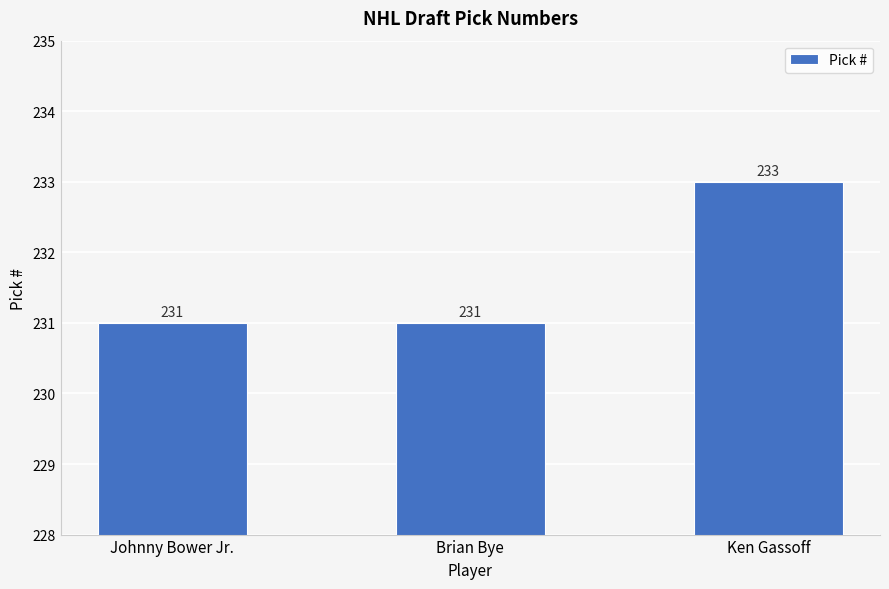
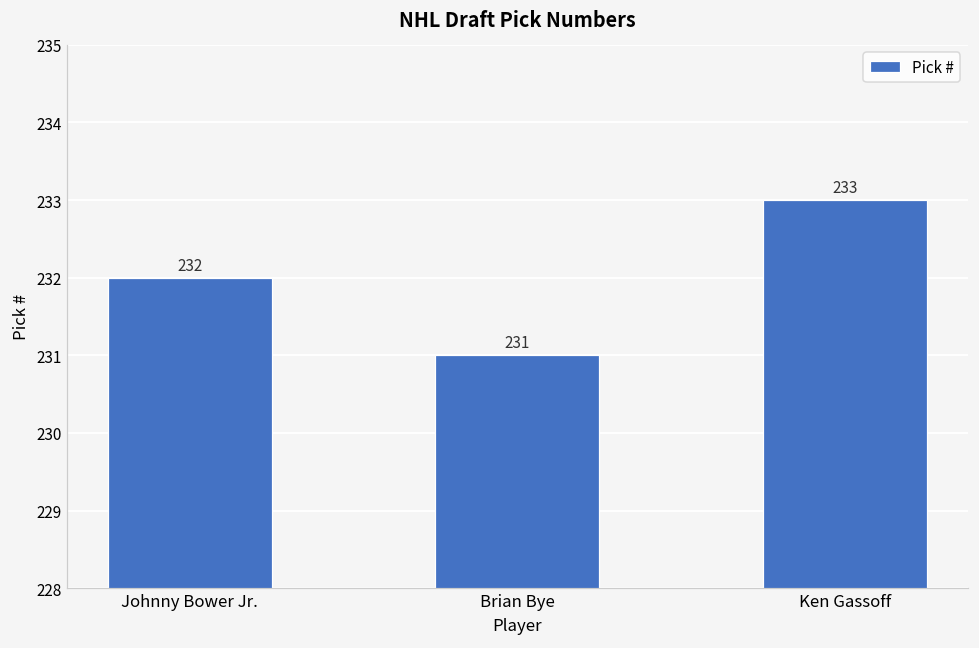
Johnny Bower Jr.: 231 -> 232
